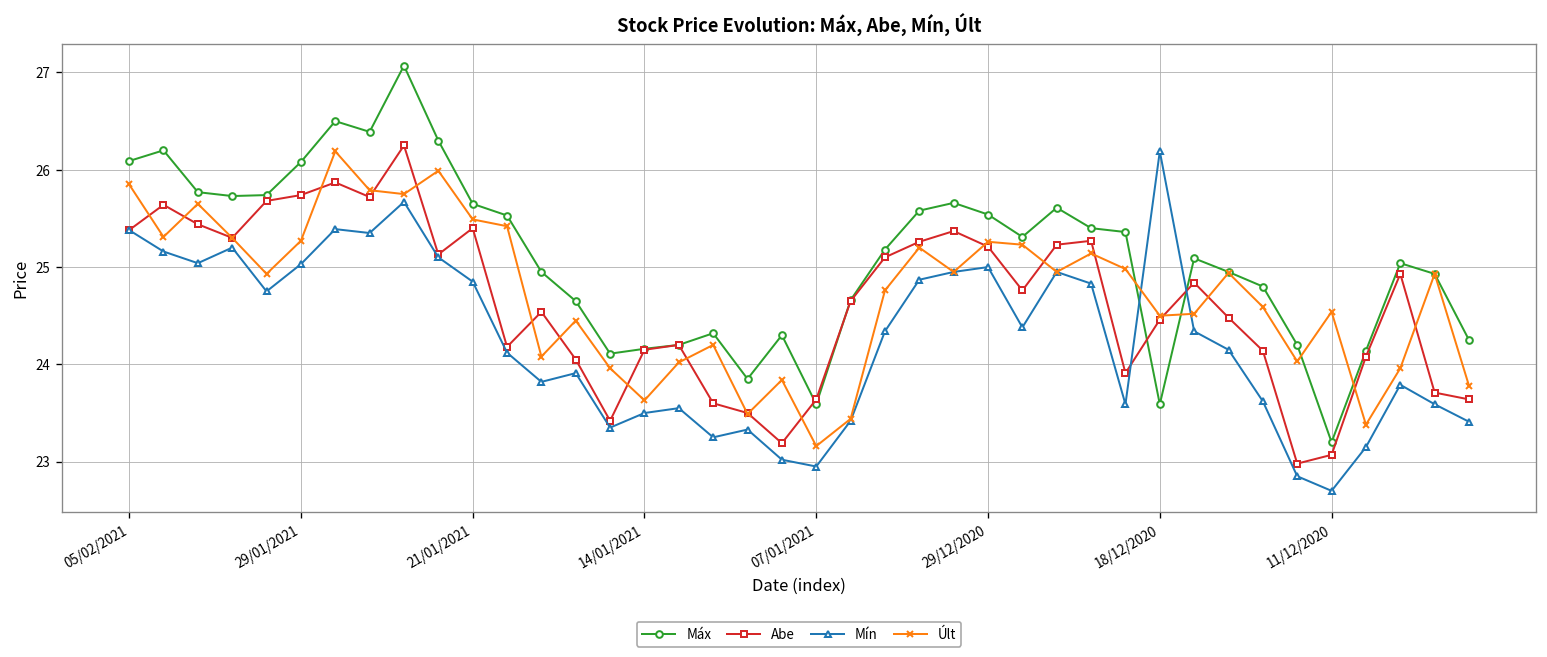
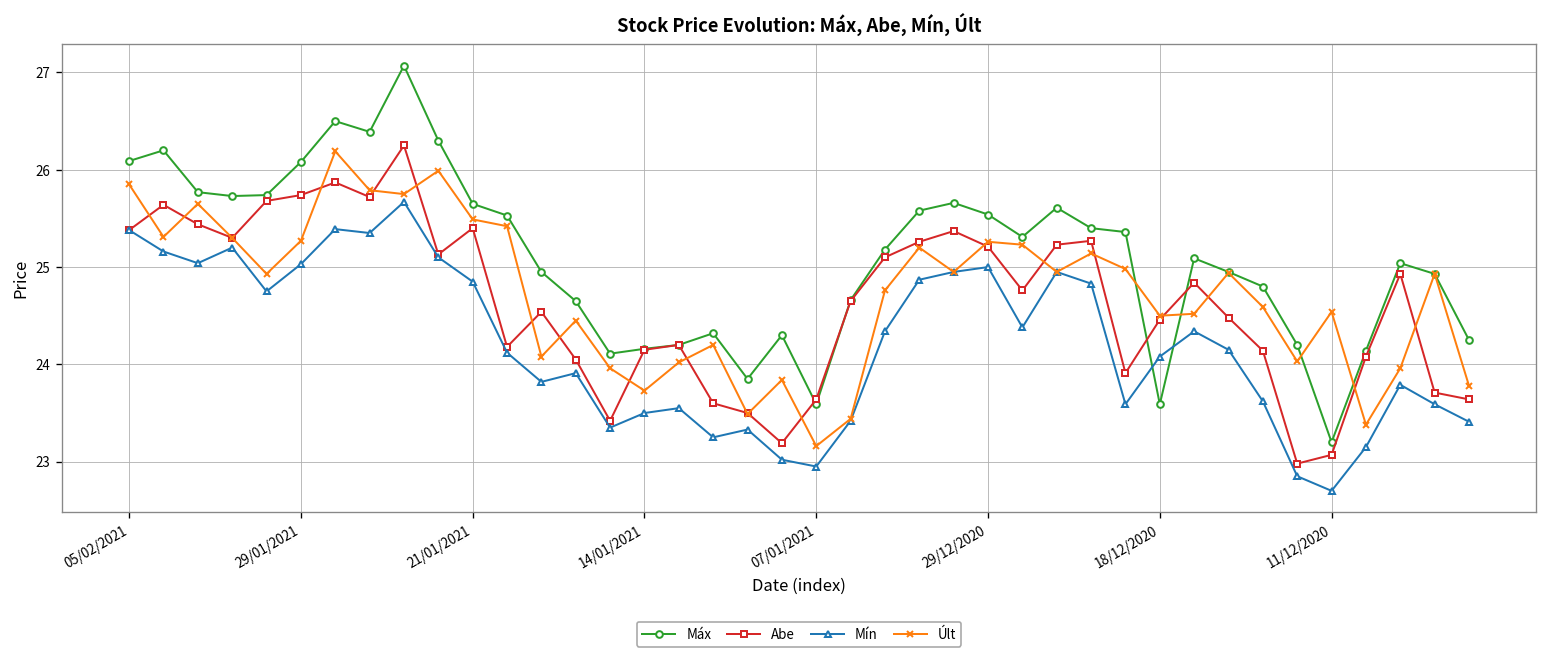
Últ, 14/01/2021: 23.6 -> 23.7
Mín, 18/12/2020: 26.2 -> 24.1
